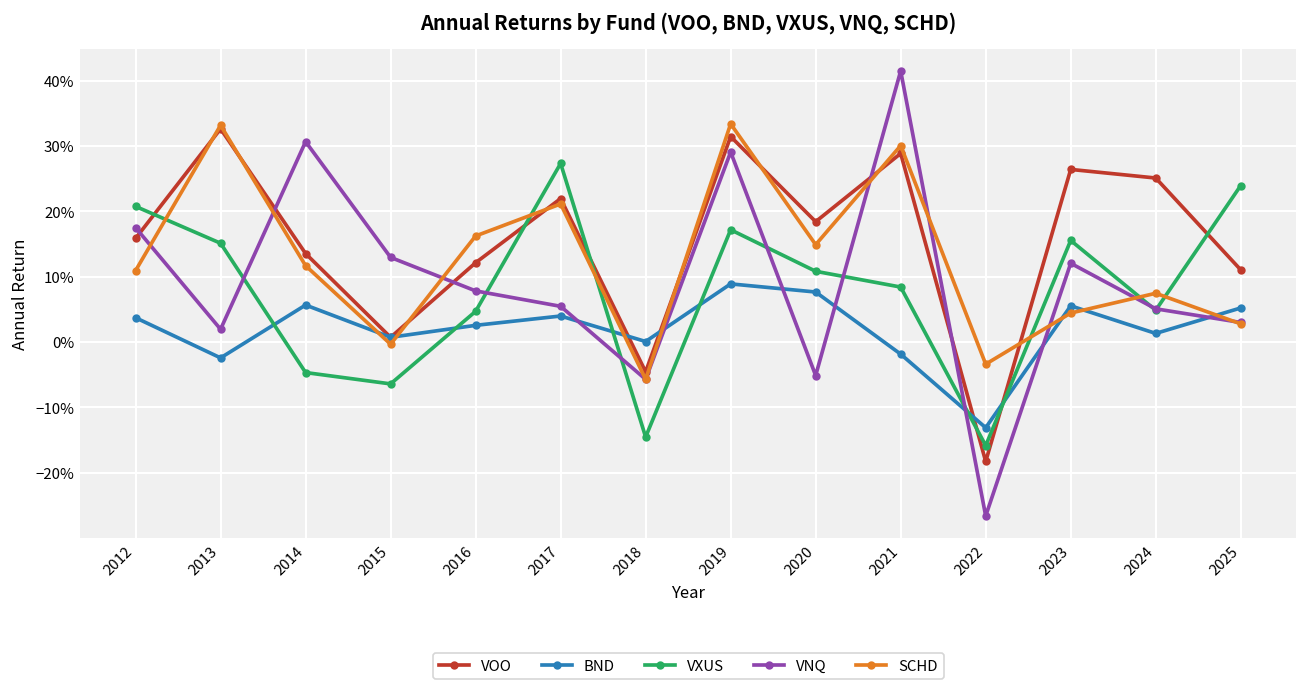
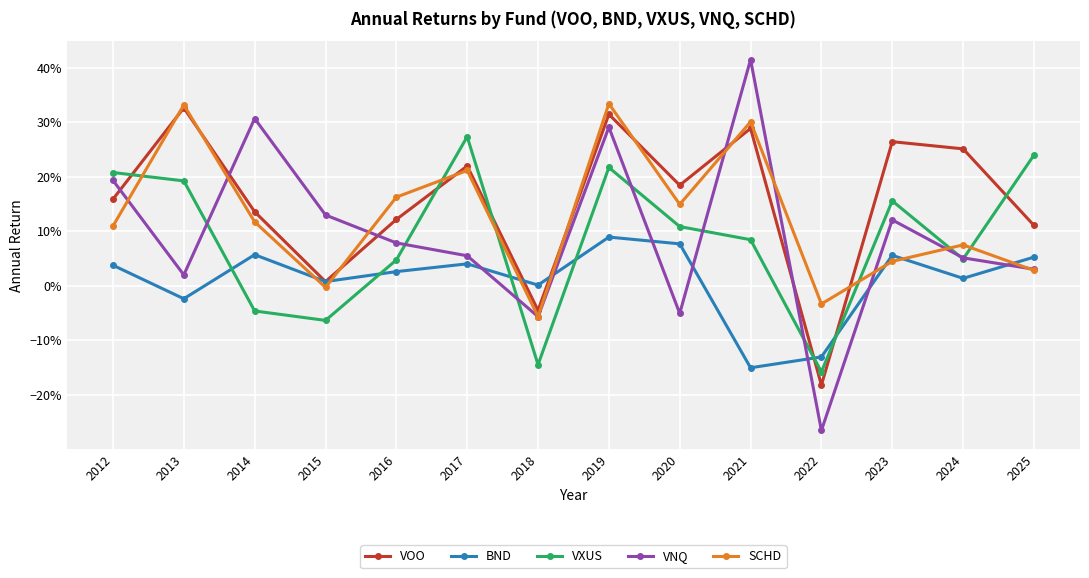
VNQ, 2012: 18% -> 19%
VXUS, 2013: 15% -> 19%
VXUS, 2019: 17% -> 22%
BND, 2021: -2% -> -15%
